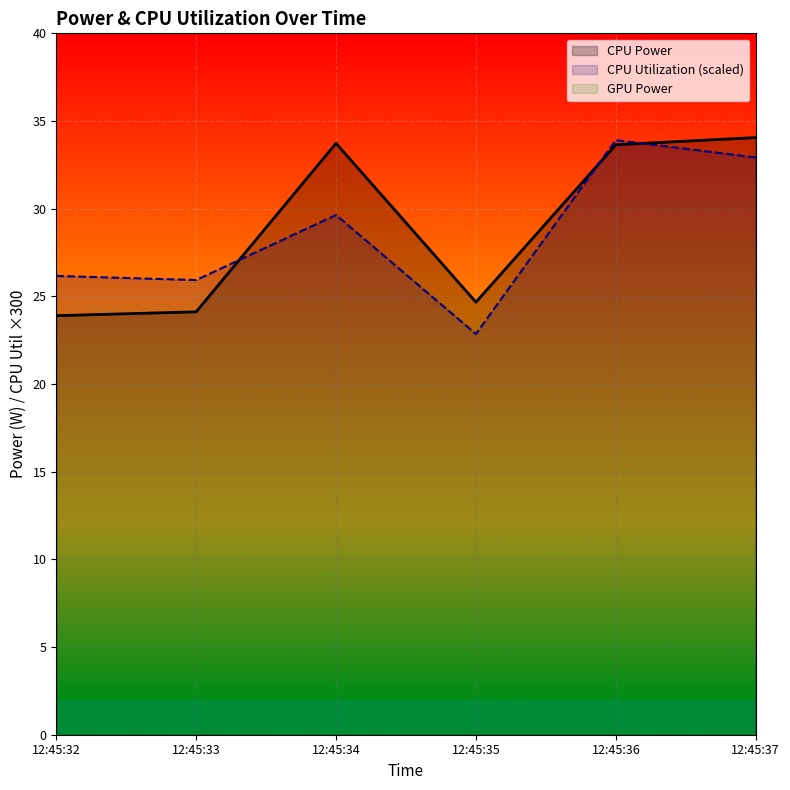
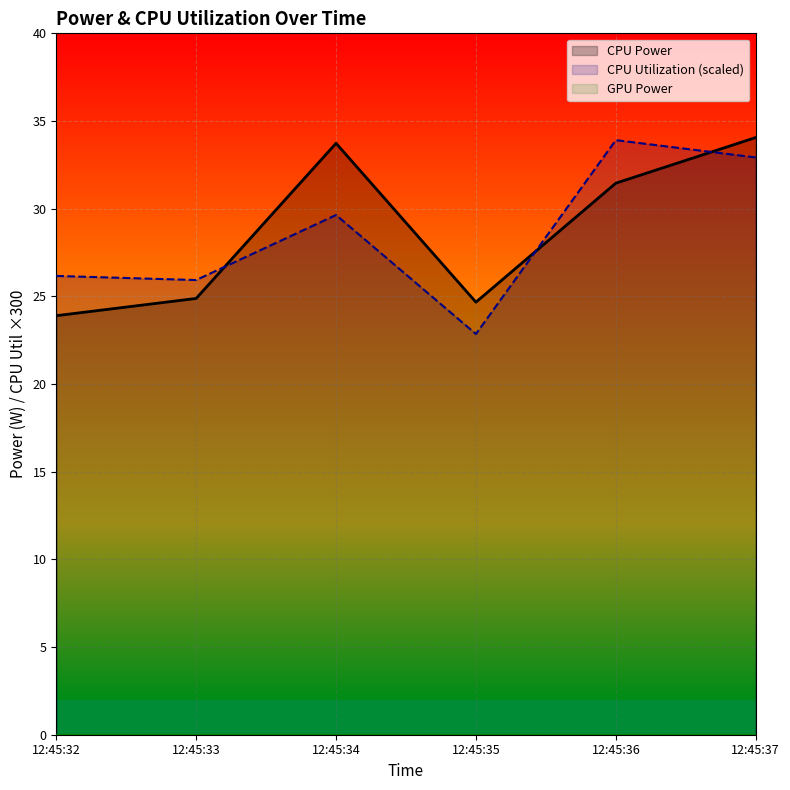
CPU Power, 12:45:33: 24.1 -> 24.9
CPU Power, 12:45:36: 33.6 -> 31.5
